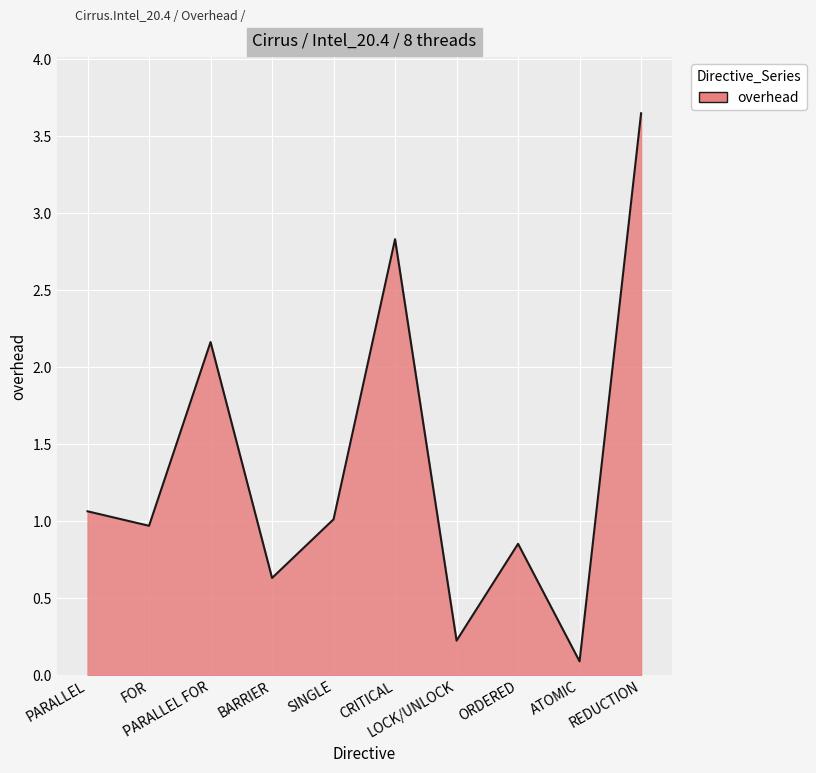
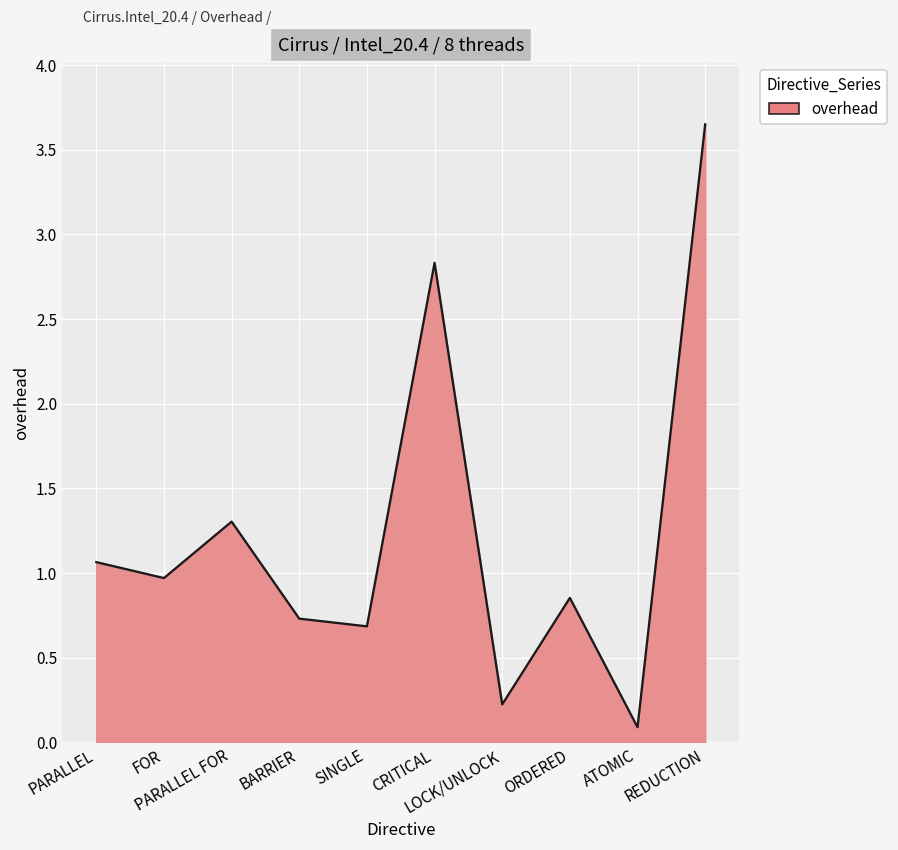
PARALLEL FOR: 2.16 -> 1.30
BARRIER: 0.63 -> 0.73
SINGLE: 1.01 -> 0.69
